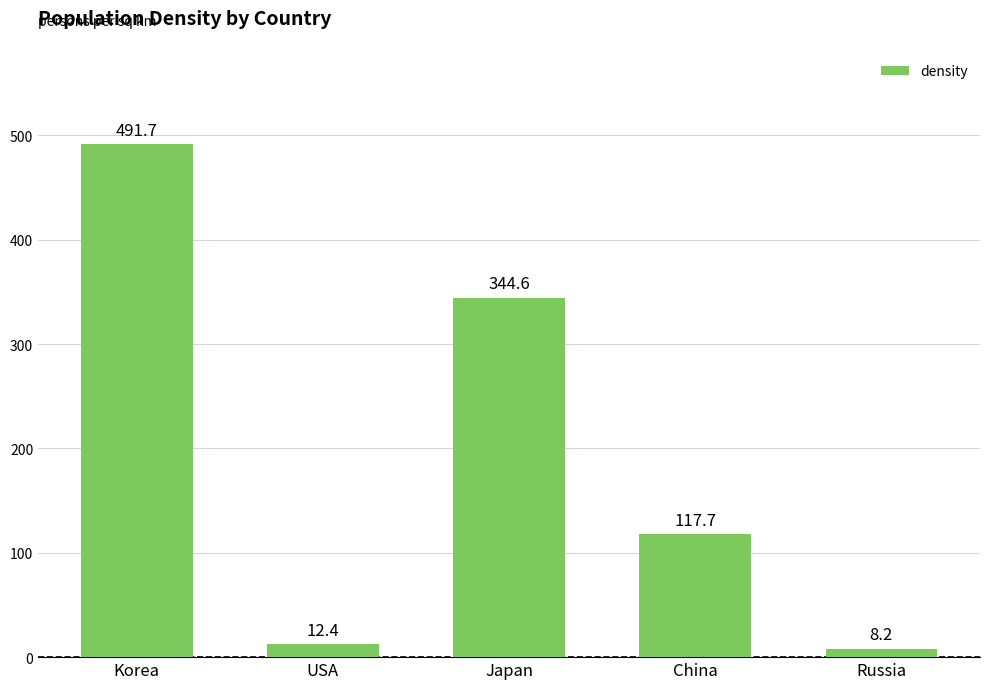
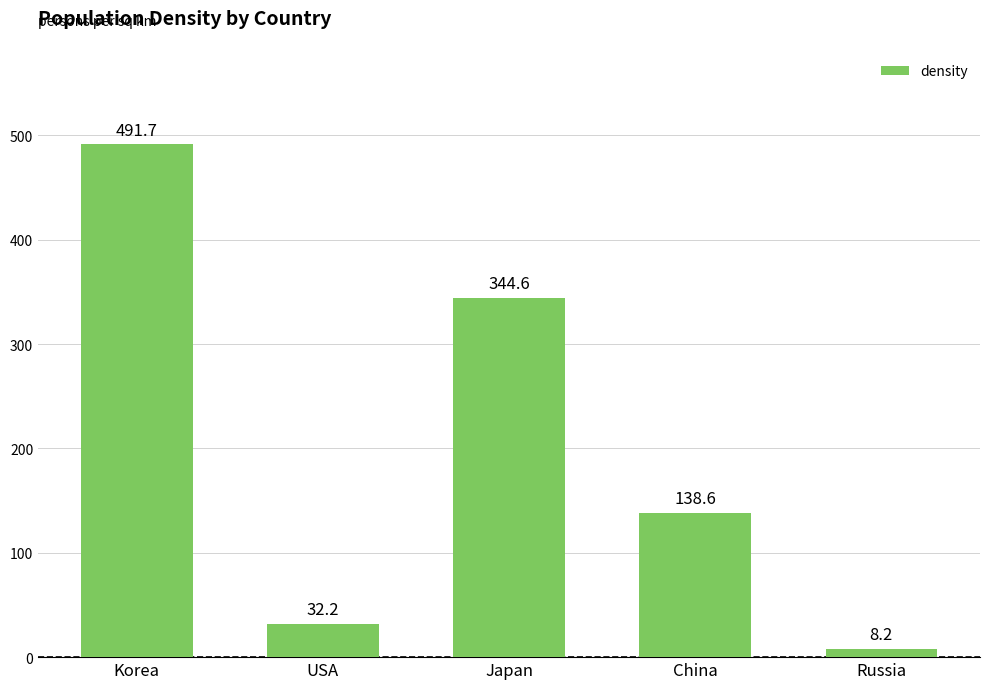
USA: 12.4 -> 32.2
China: 117.7 -> 138.6
